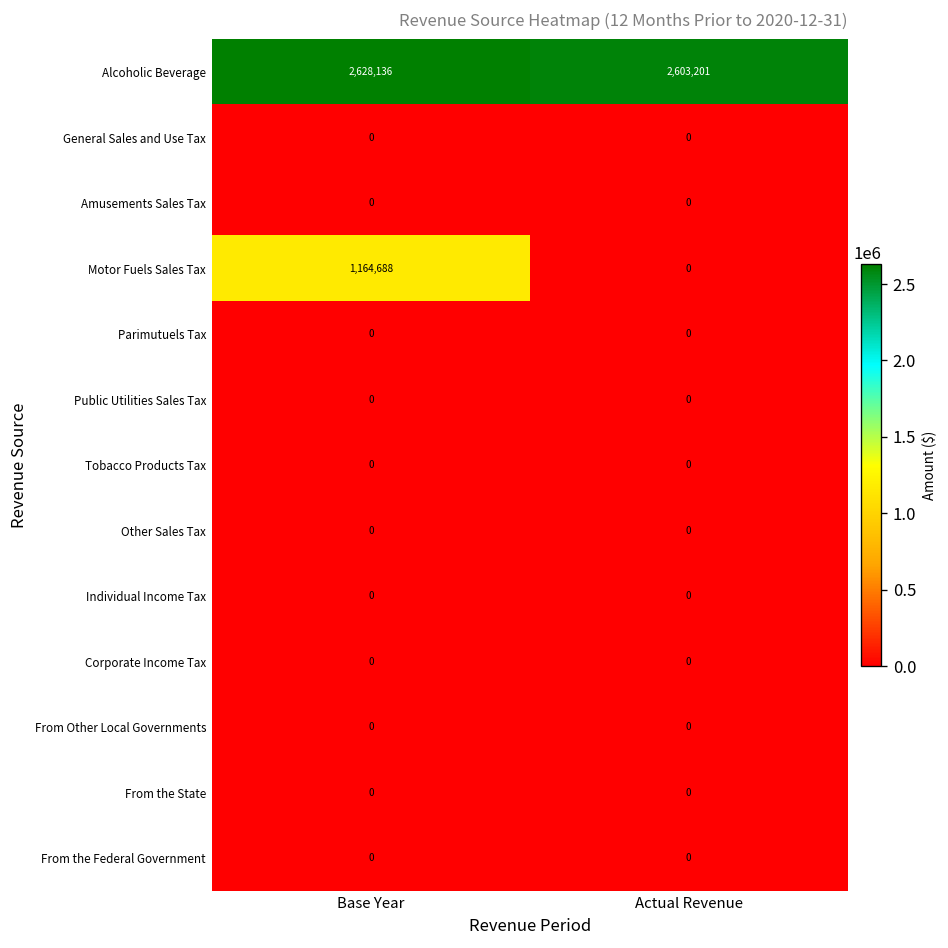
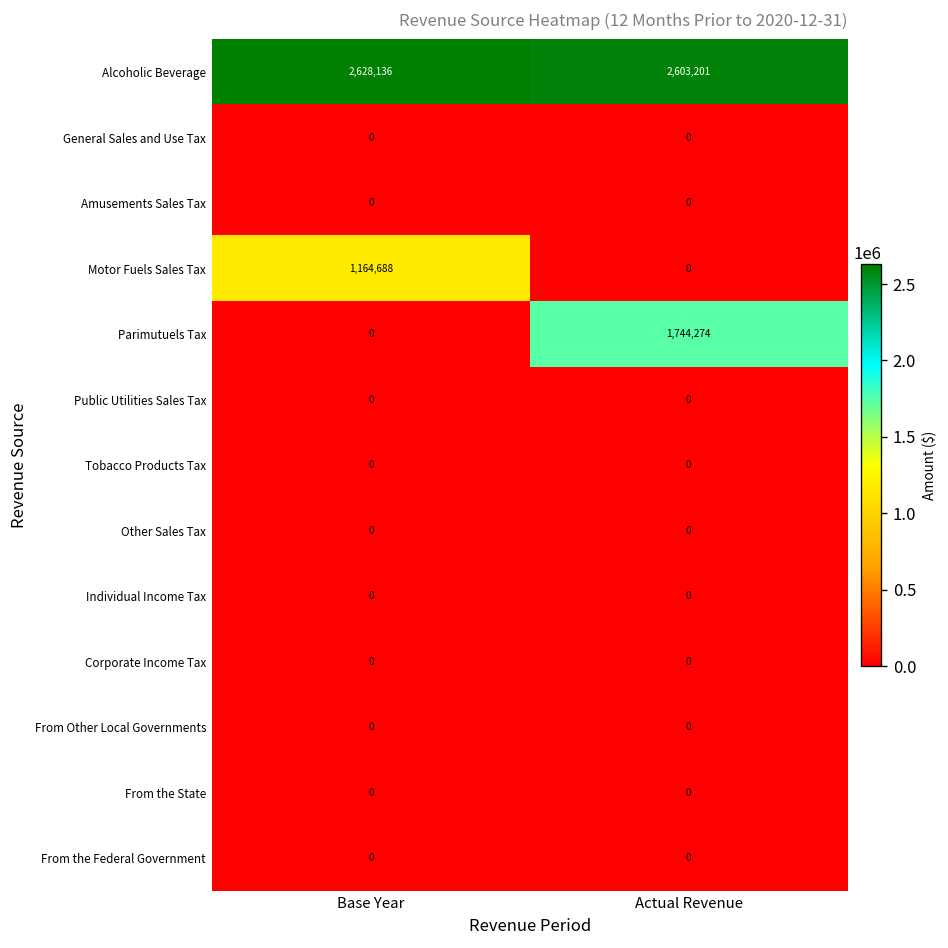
Parimutuels Tax, Actual Revenue: 0 -> 1,744,274
